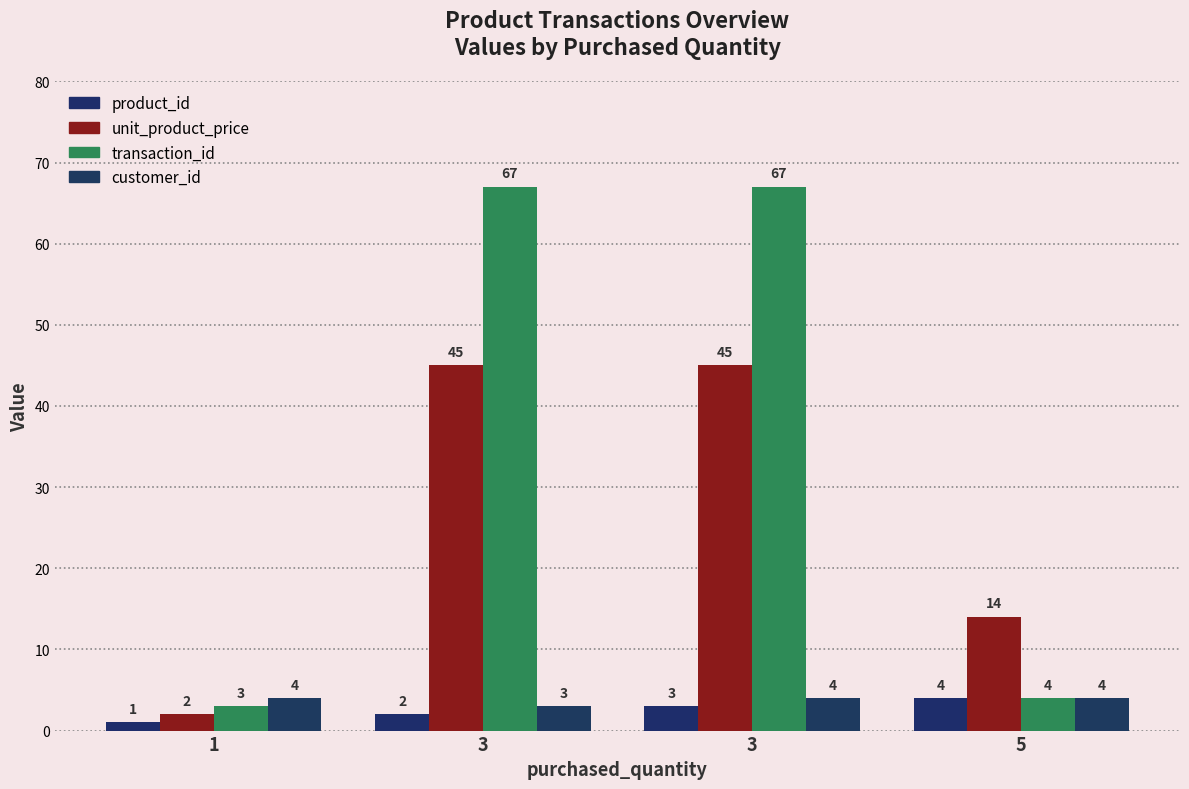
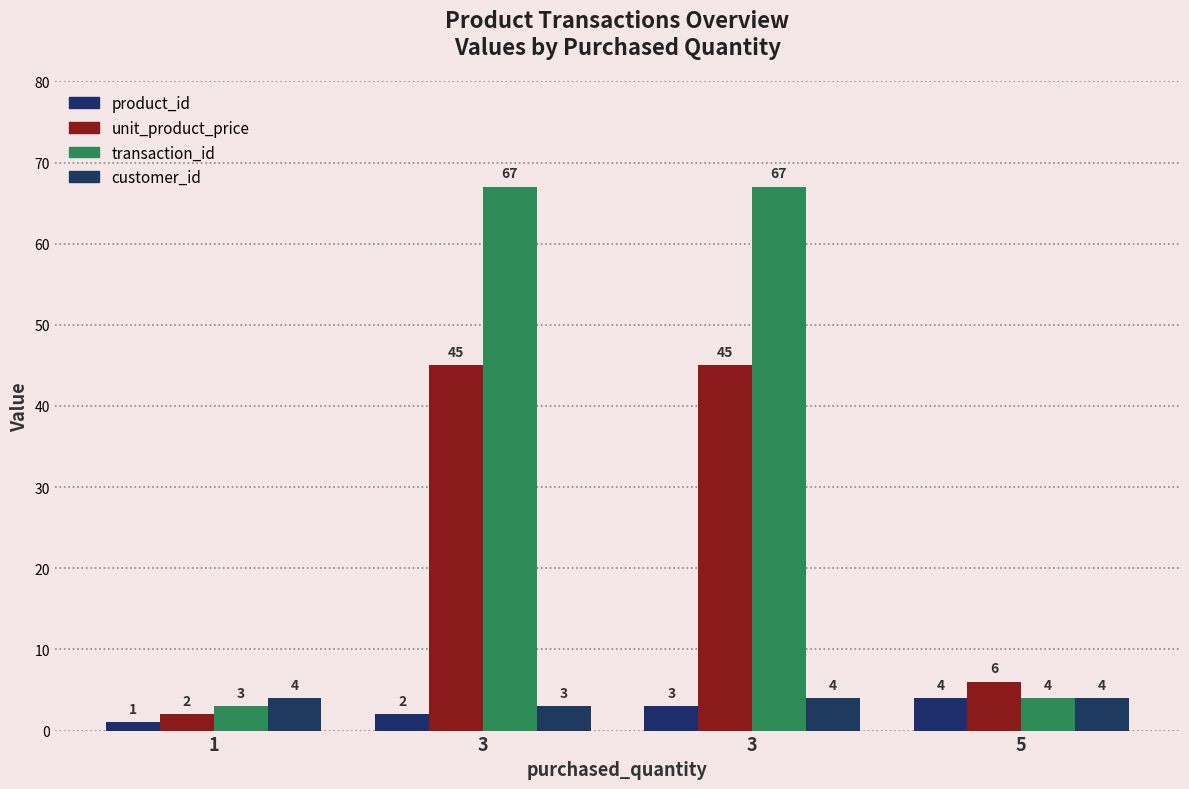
unit_product_price, 5: 14 -> 6
